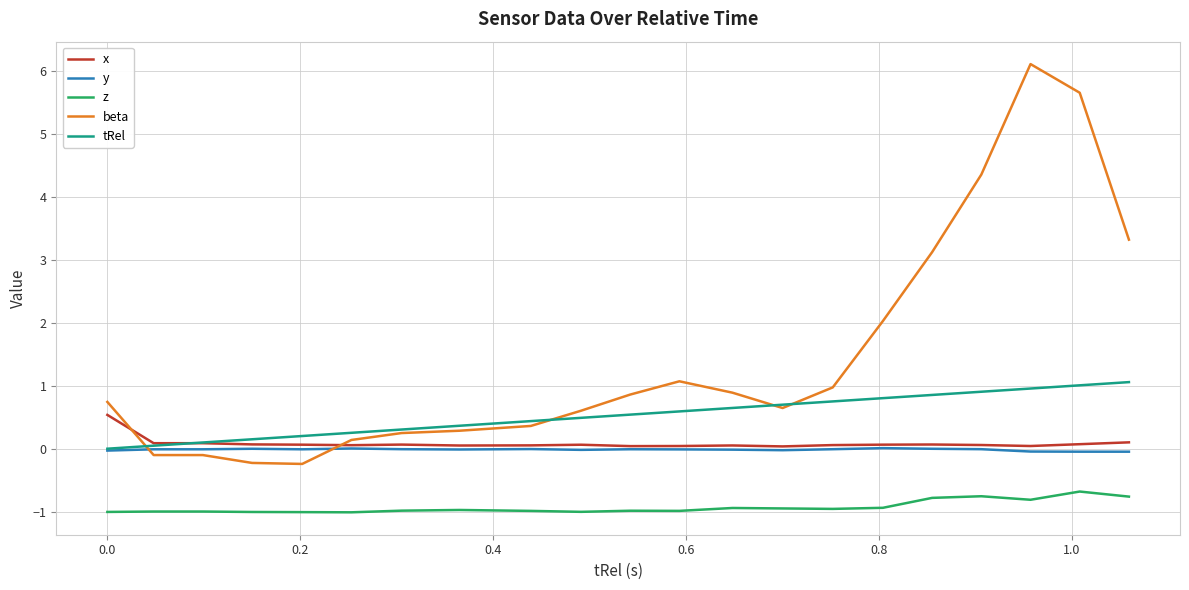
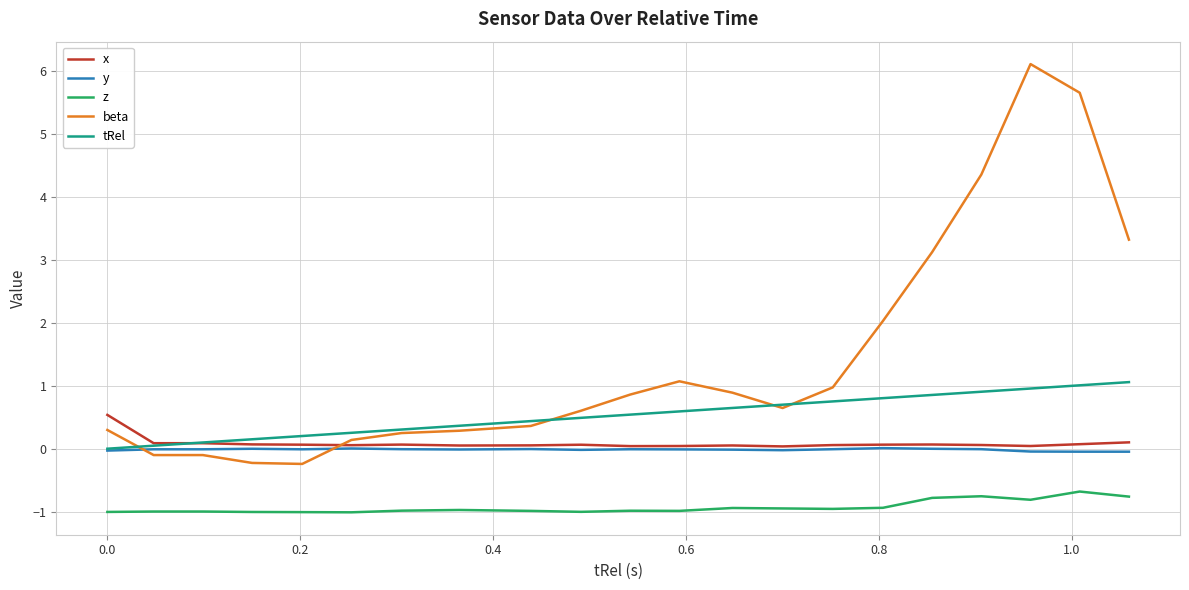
beta, 0.0: 0.7 -> 0.3
